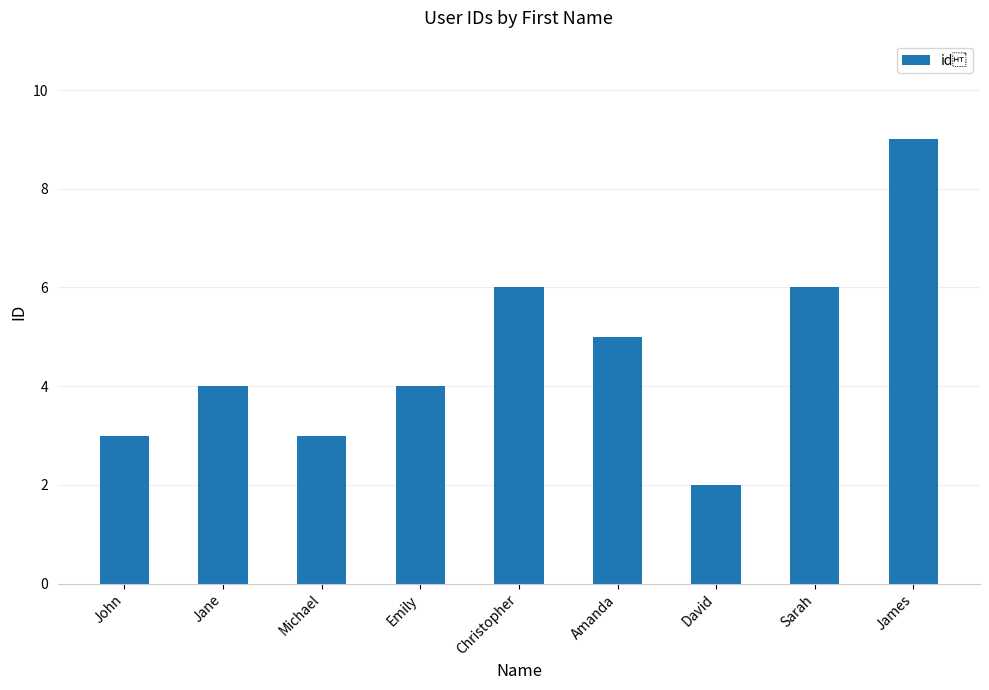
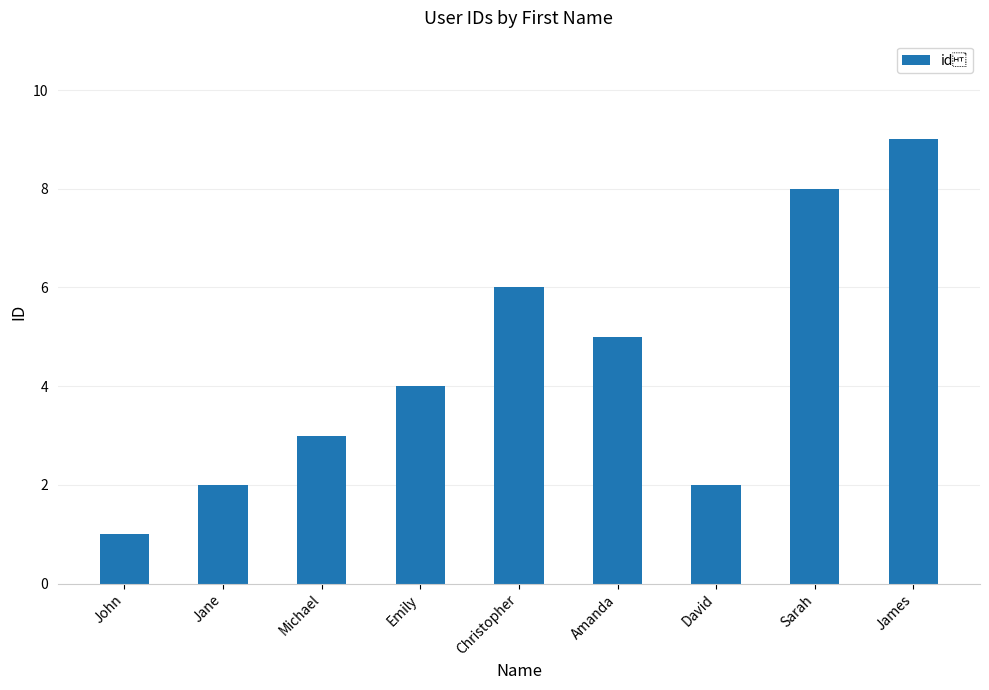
John: 3 -> 1
Jane: 4 -> 2
Sarah: 6 -> 8
